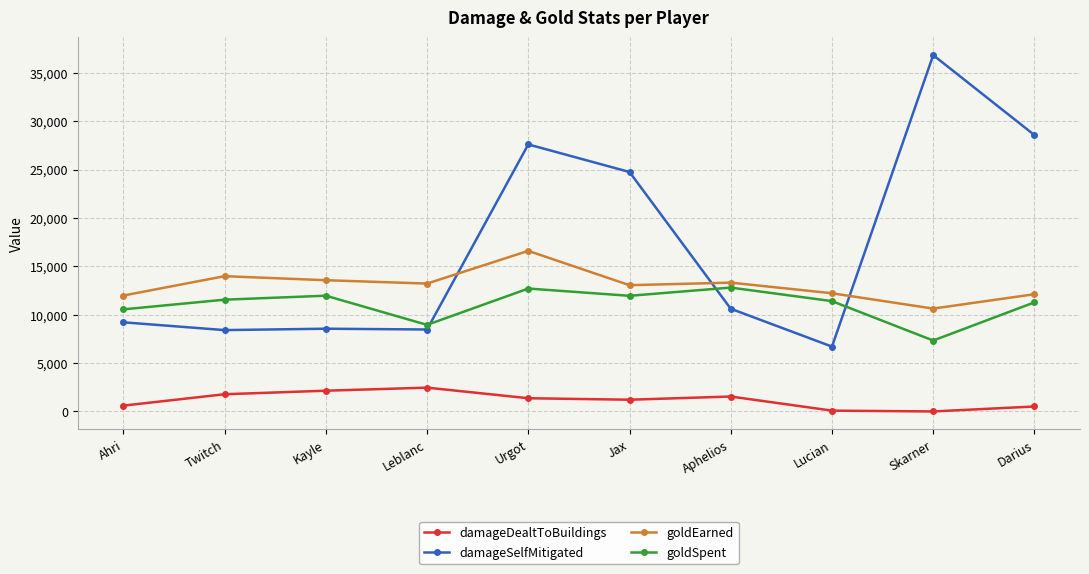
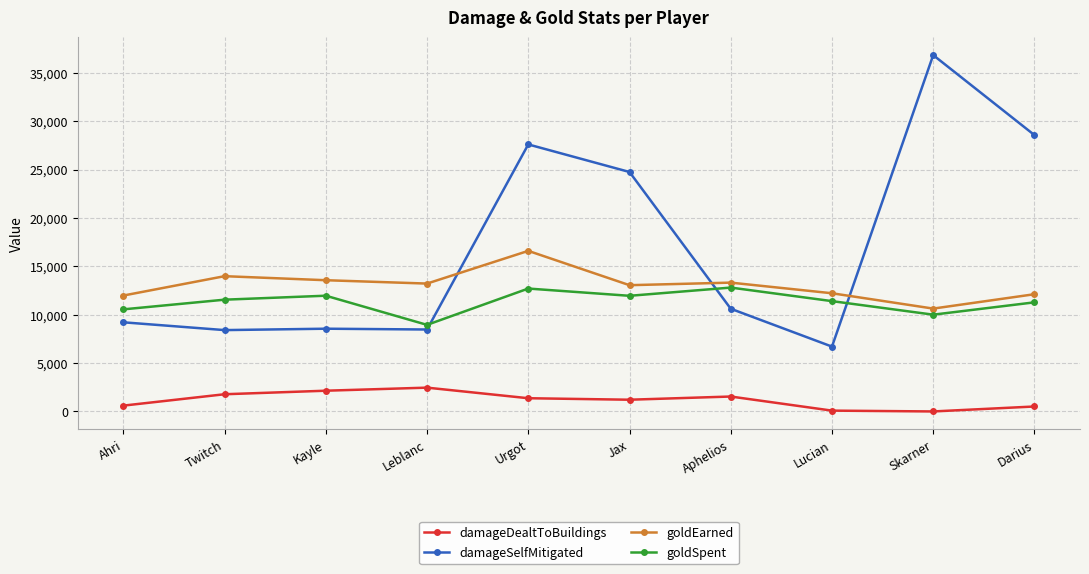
goldSpent, Skarner: 7,000 -> 10,000
